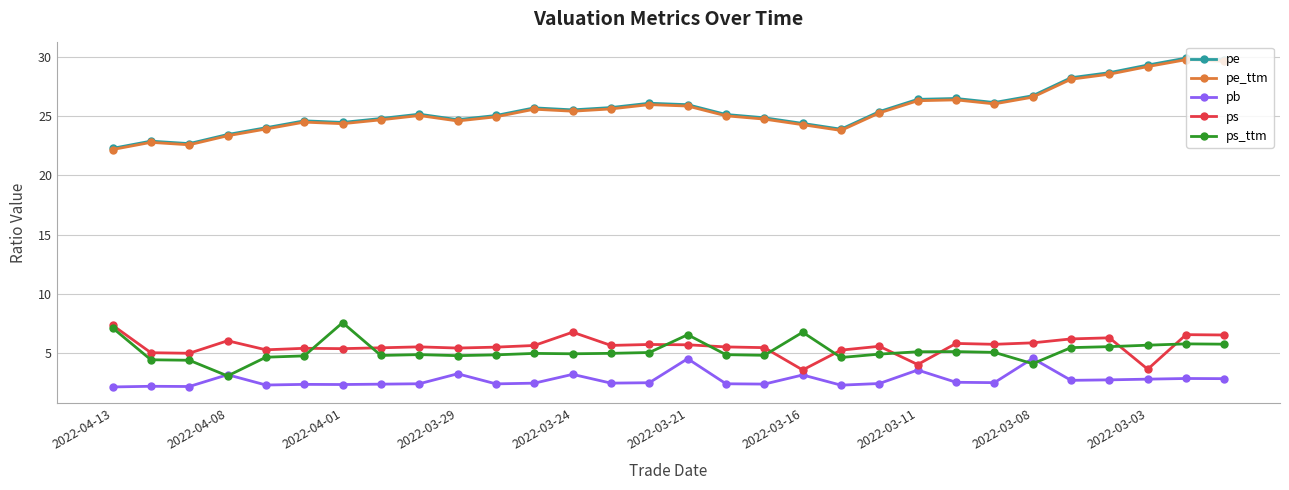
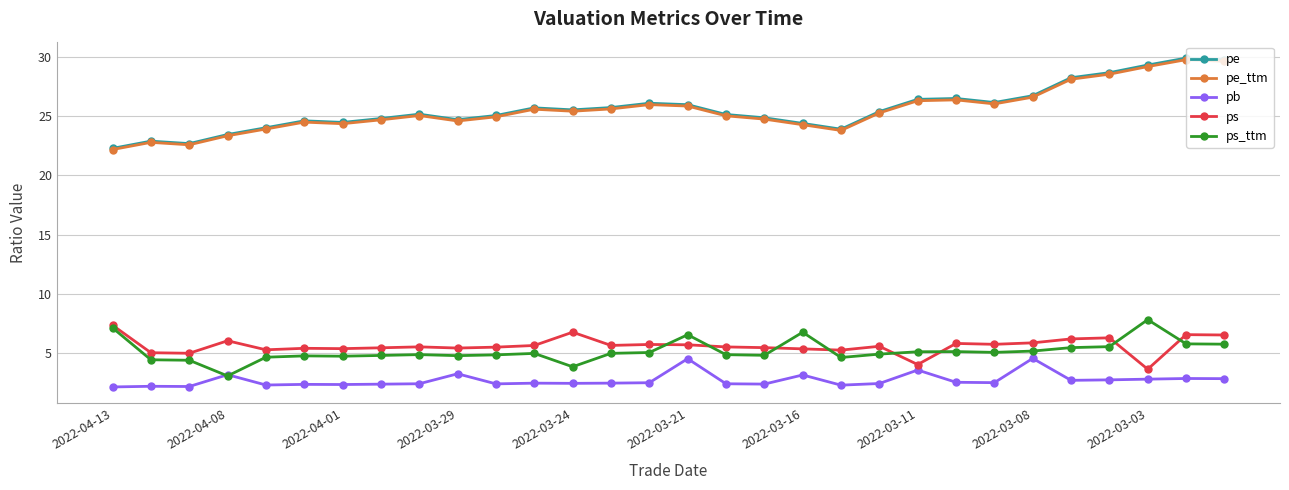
ps_ttm, 2022-04-01: 7.5 -> 4.7
pb, 2022-03-24: 3.2 -> 2.4
ps_ttm, 2022-03-24: 4.9 -> 3.8
ps, 2022-03-16: 3.5 -> 5.3
ps_ttm, 2022-03-08: 4.1 -> 5.1
ps_ttm, 2022-03-03: 5.6 -> 7.8
